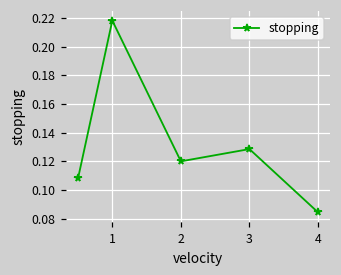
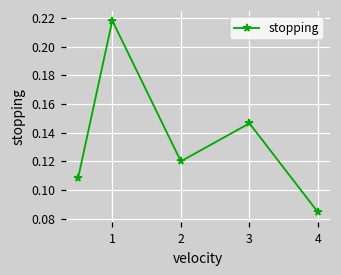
3: 0.129 -> 0.147
